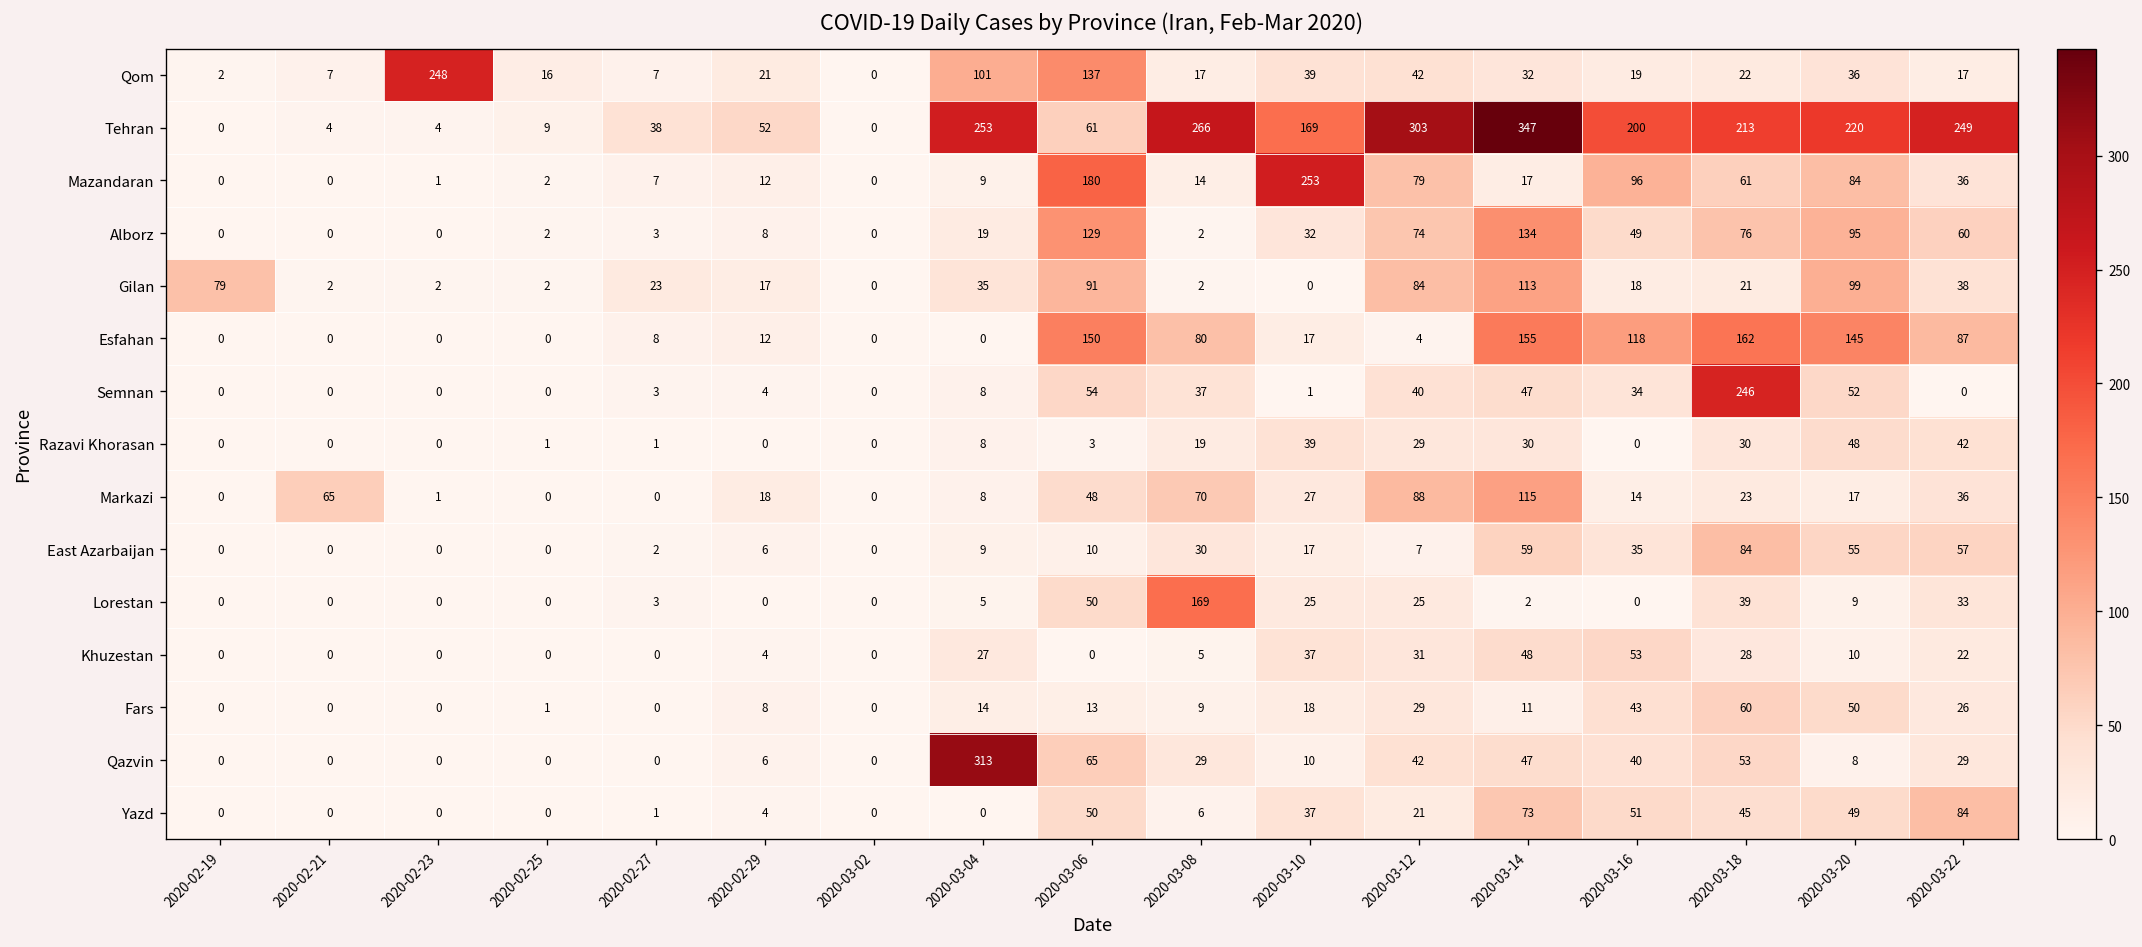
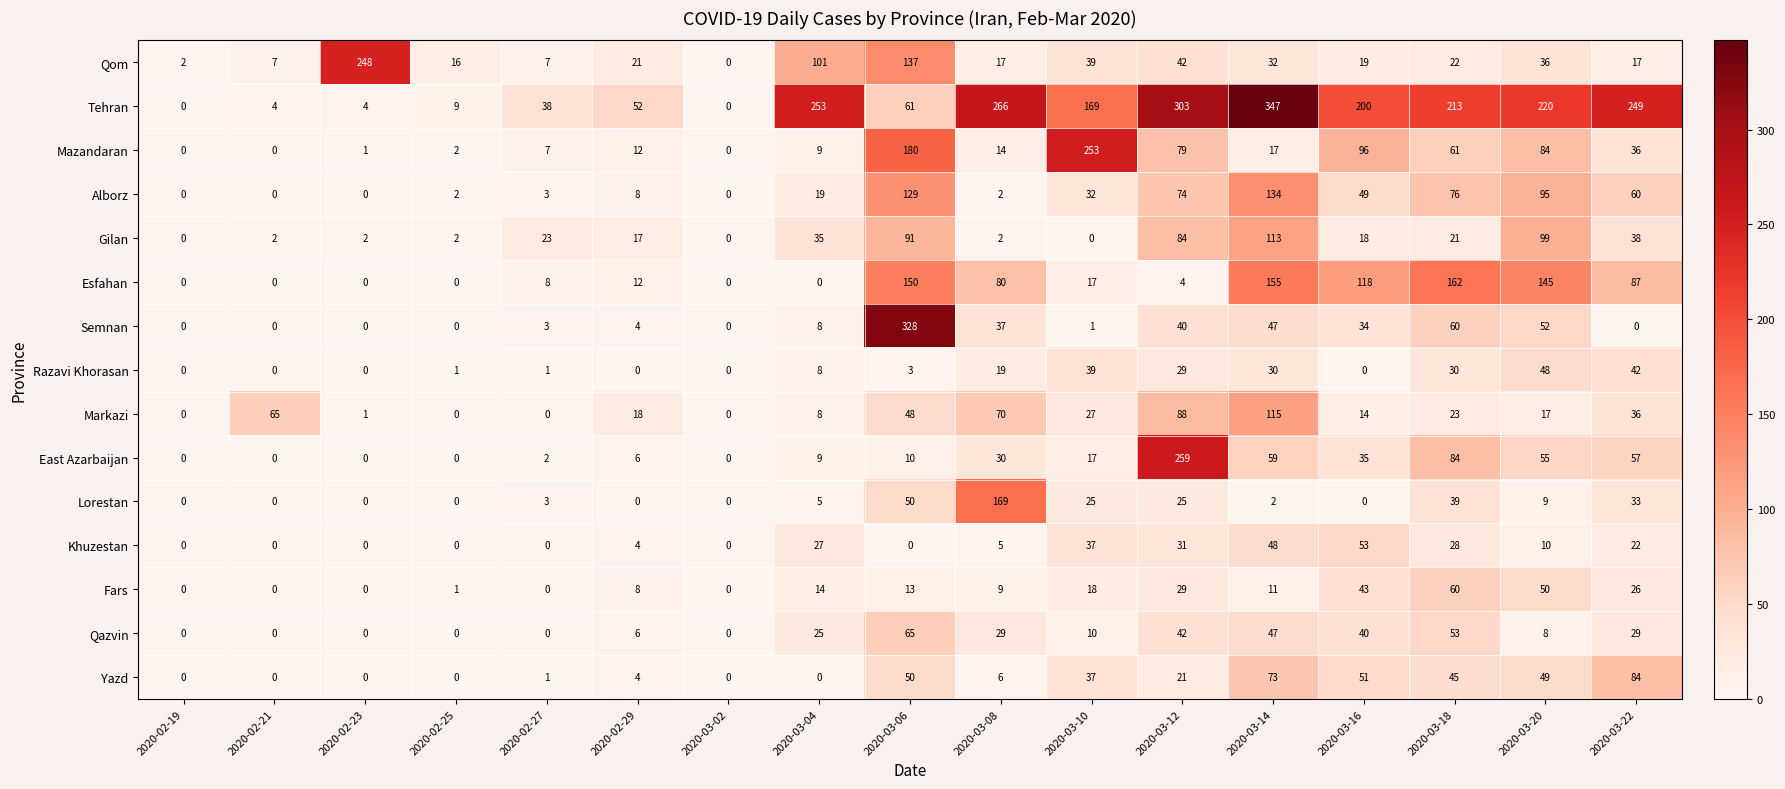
Gilan, 2020-02-19: 79 -> 0
Semnan, 2020-03-06: 54 -> 328
Semnan, 2020-03-18: 246 -> 60
East Azarbaijan, 2020-03-12: 7 -> 259
Qazvin, 2020-03-04: 313 -> 25
